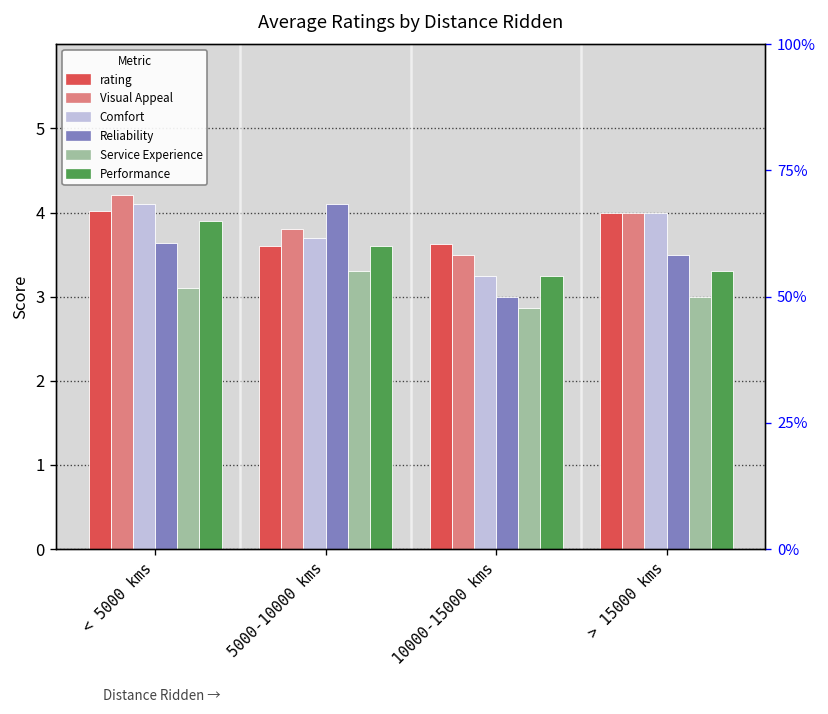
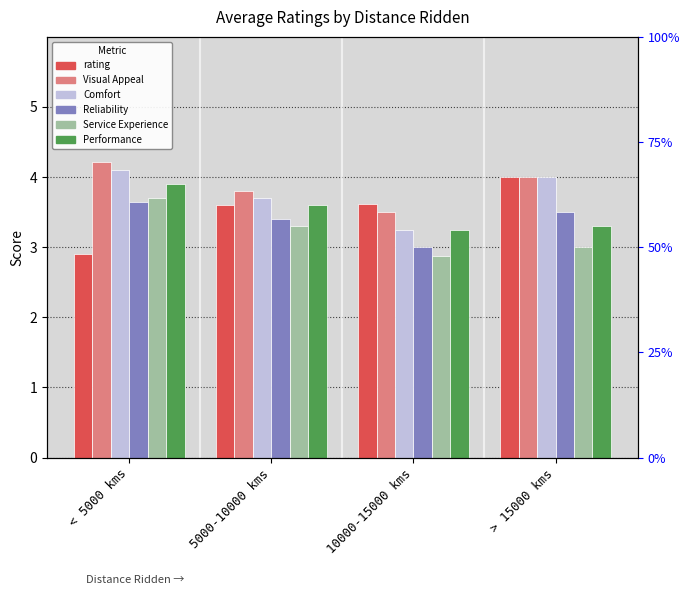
rating, < 5000 kms: 4.0 -> 2.9
Service Experience, < 5000 kms: 3.1 -> 3.7
Reliability, 5000-10000 kms: 4.1 -> 3.4
